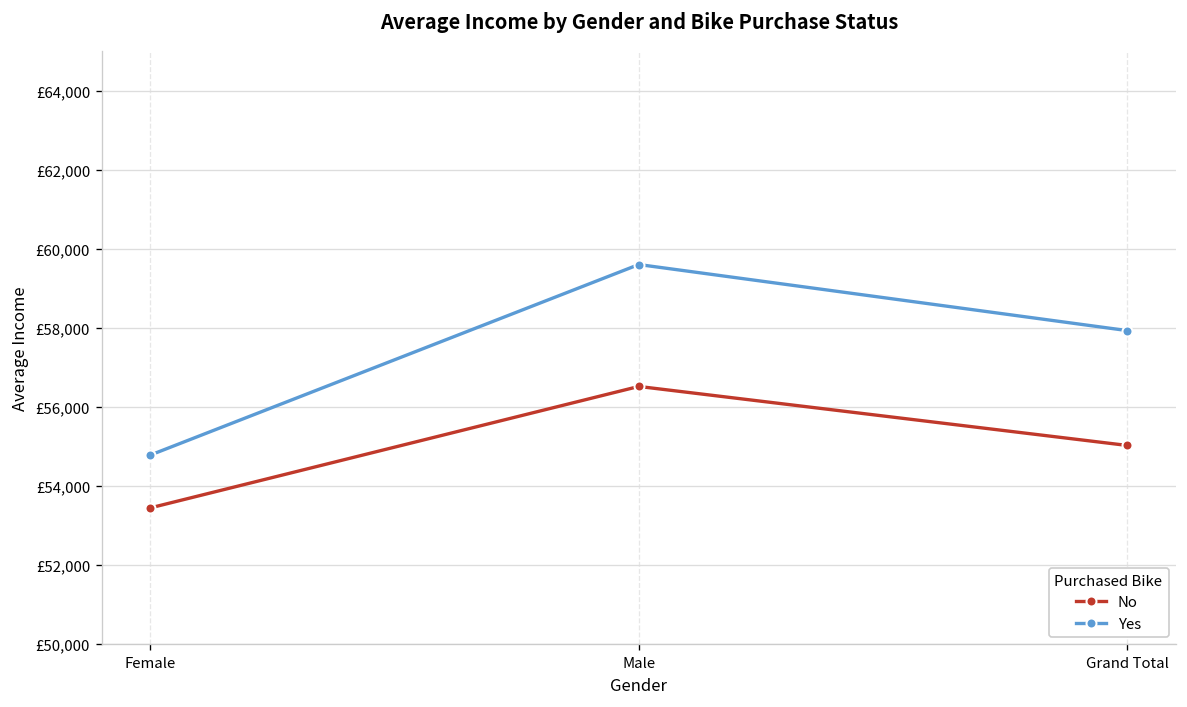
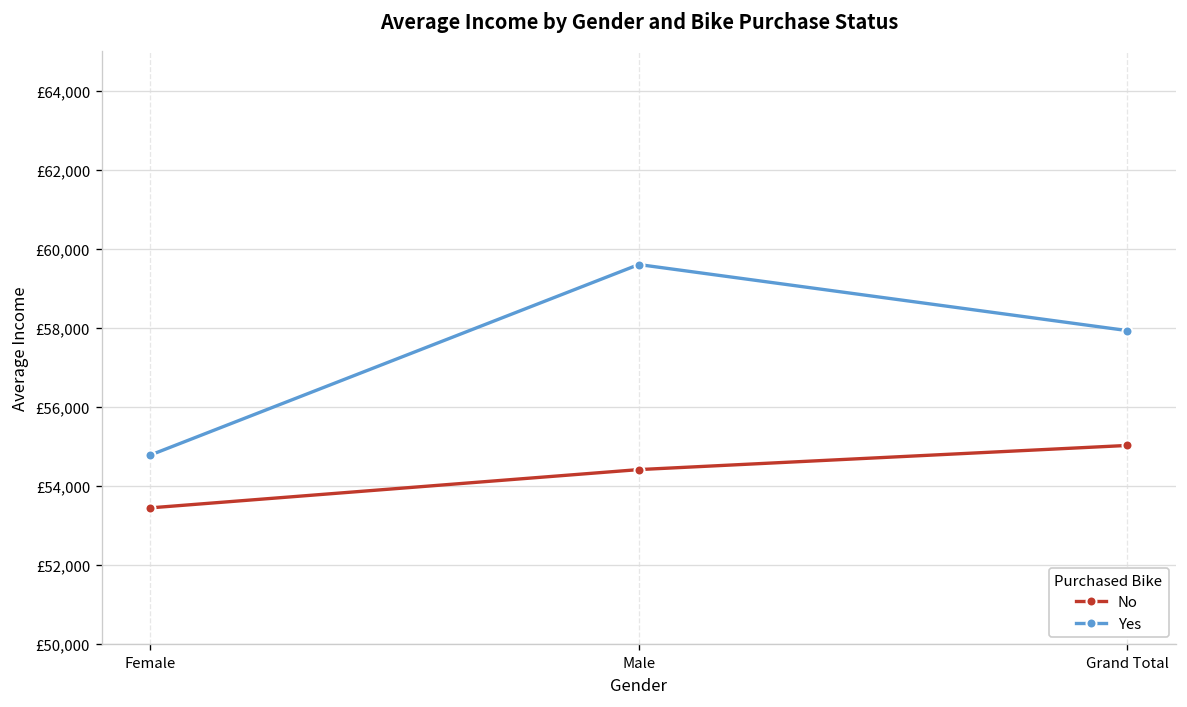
No, Male: £56,500 -> £54,400
